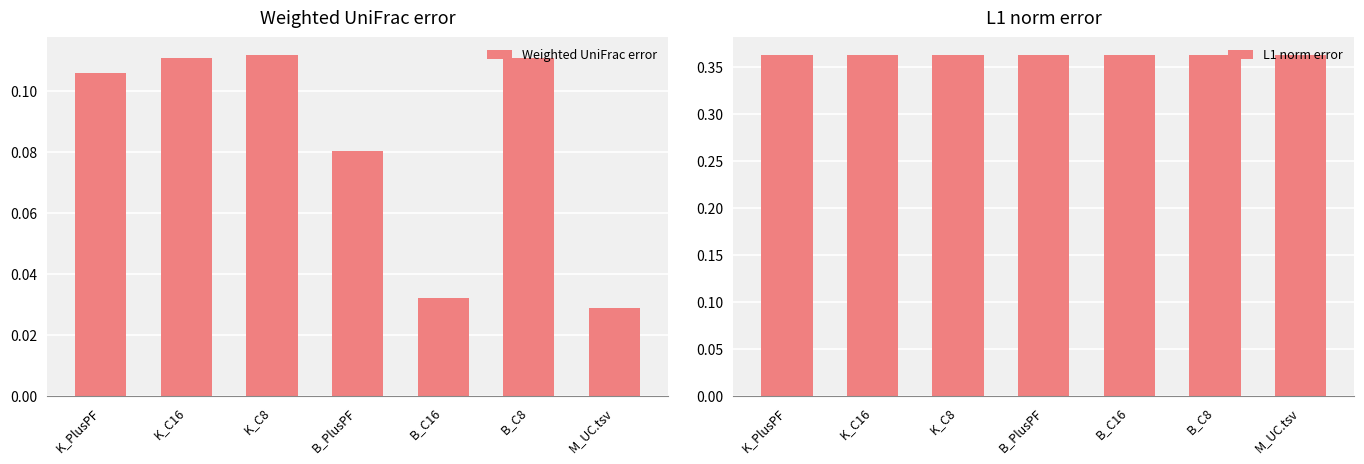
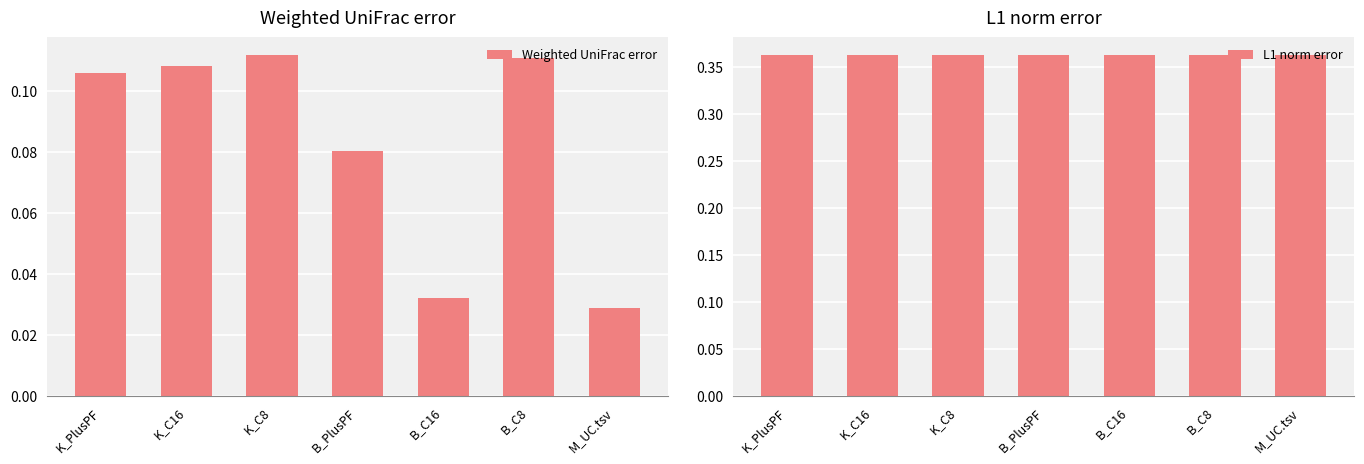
Weighted UniFrac error, K_C16: 0.111 -> 0.108
